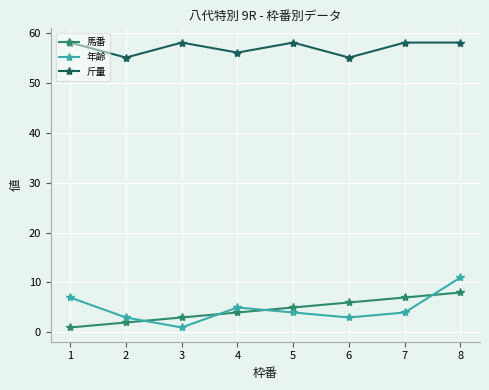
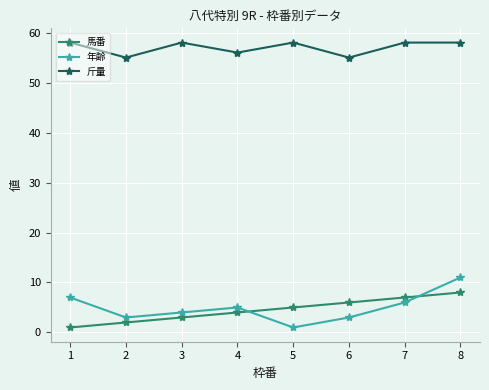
年齢, 3: 1 -> 4
年齢, 5: 4 -> 1
年齢, 7: 4 -> 6
